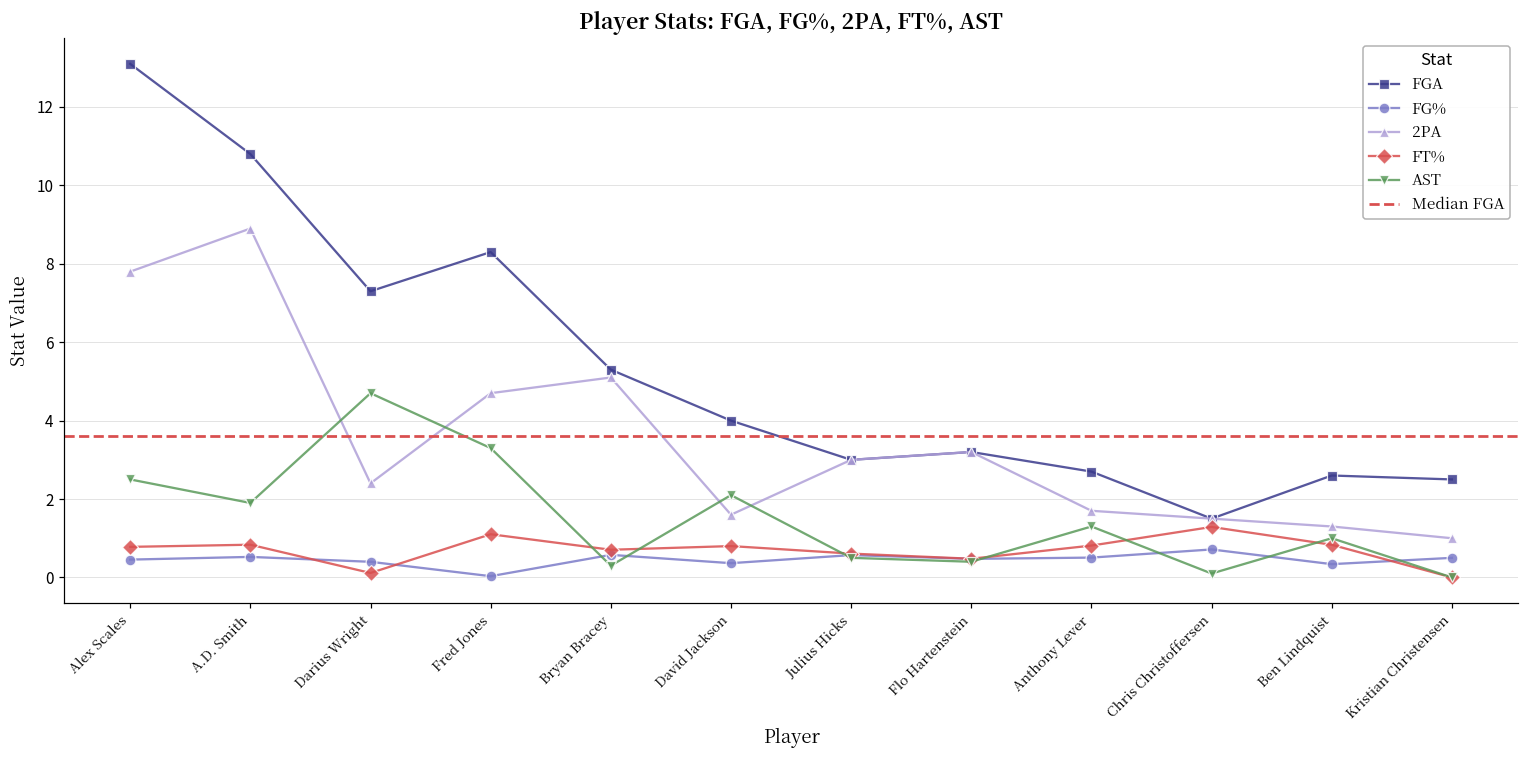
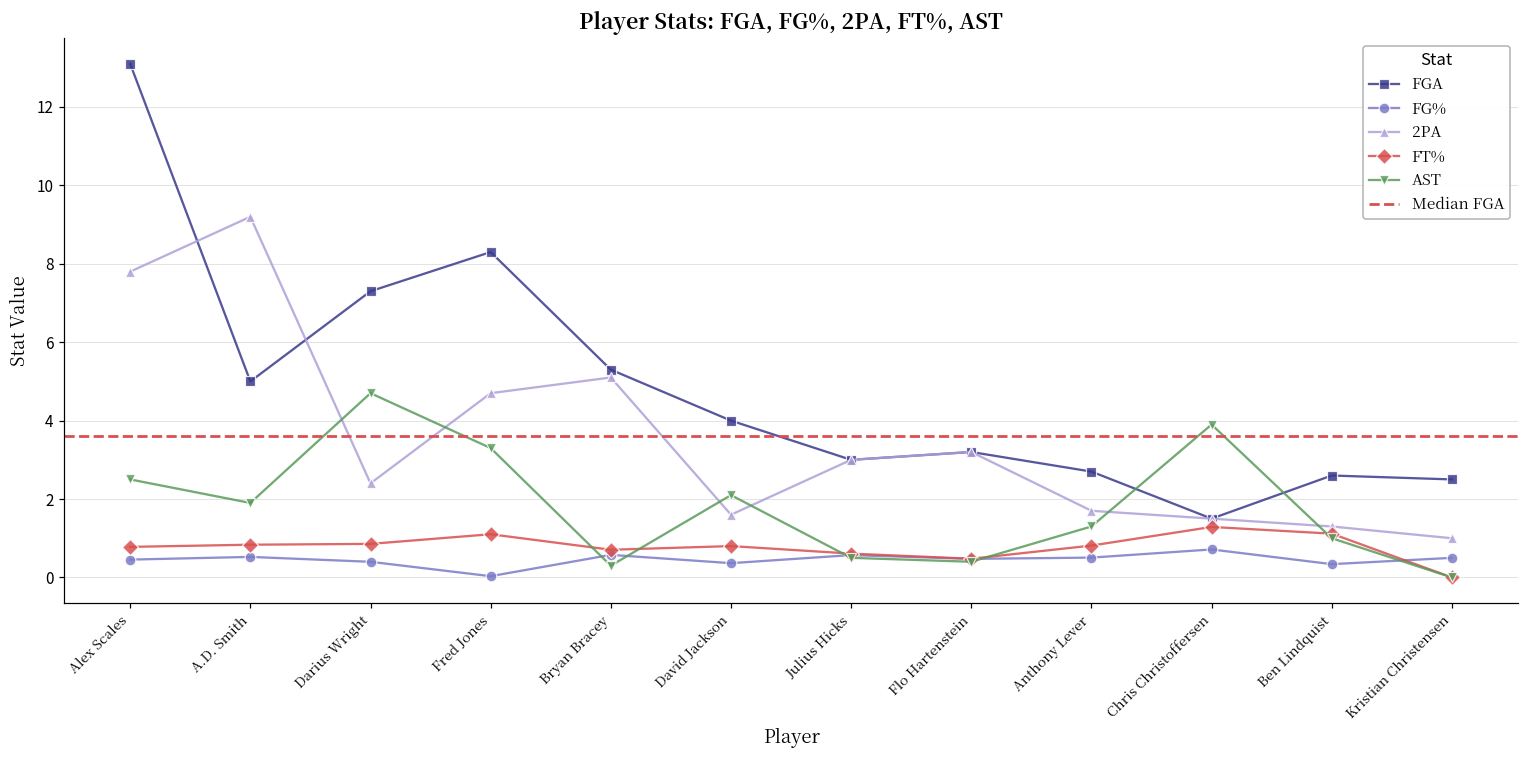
FGA, A.D. Smith: 10.8 -> 5.0
2PA, A.D. Smith: 8.9 -> 9.2
FT%, Darius Wright: 0.1 -> 0.9
AST, Chris Christoffersen: 0.1 -> 3.9
FT%, Ben Lindquist: 0.8 -> 1.1
